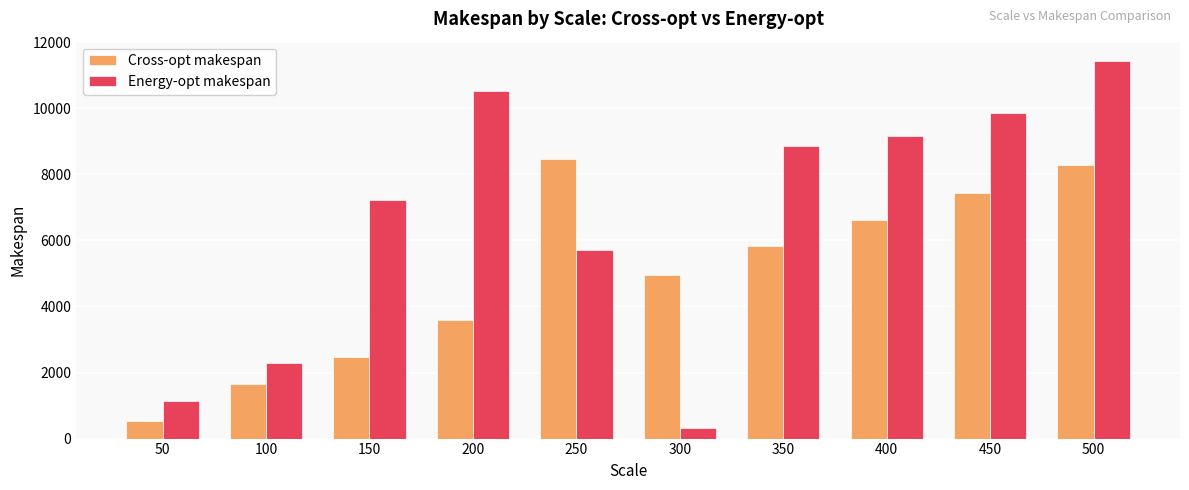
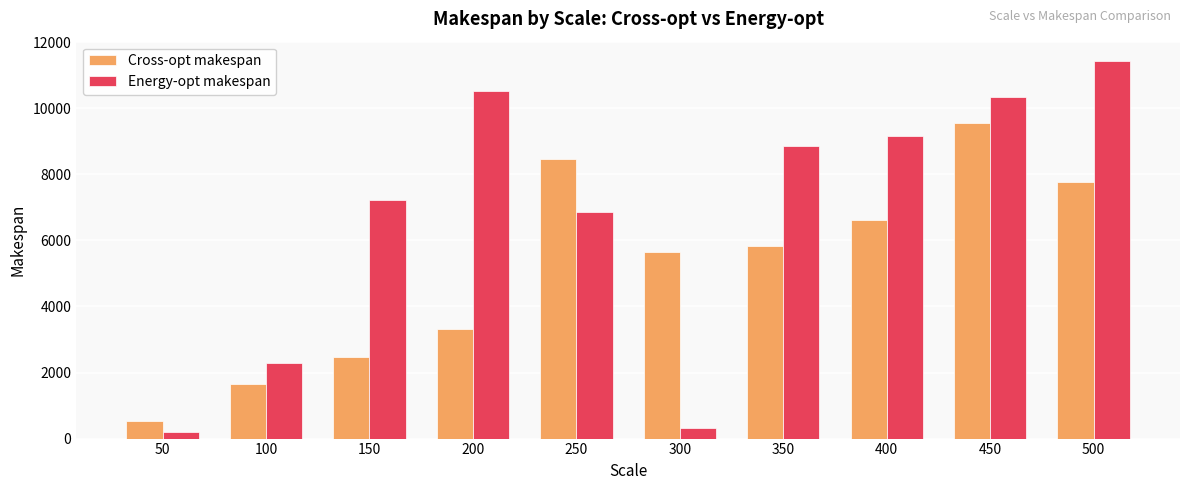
Energy-opt makespan, 50: 1100 -> 200
Cross-opt makespan, 200: 3600 -> 3300
Energy-opt makespan, 250: 5700 -> 6900
Cross-opt makespan, 300: 5000 -> 5600
Cross-opt makespan, 450: 7400 -> 9600
Energy-opt makespan, 450: 9900 -> 10300
Cross-opt makespan, 500: 8300 -> 7800
